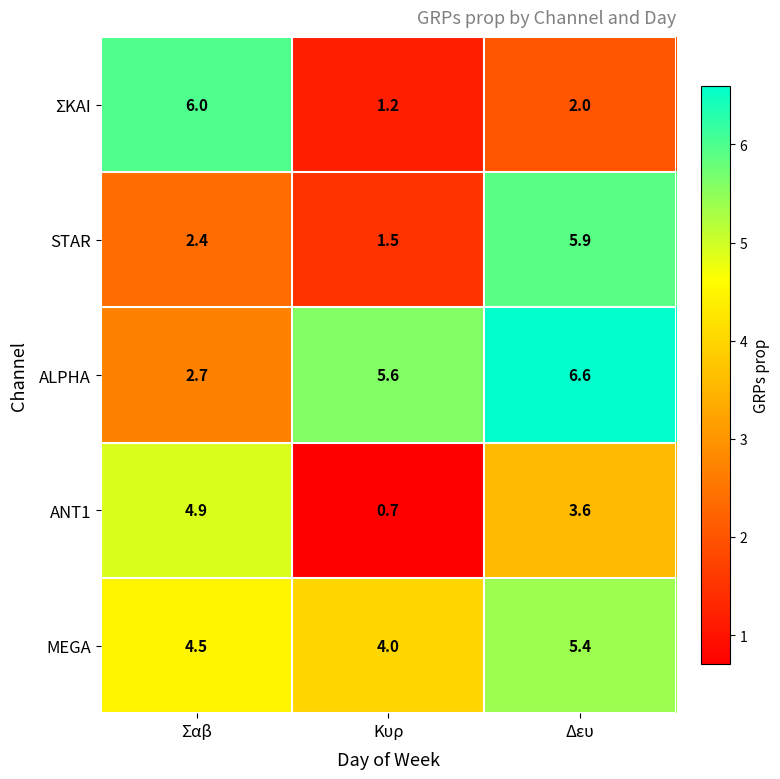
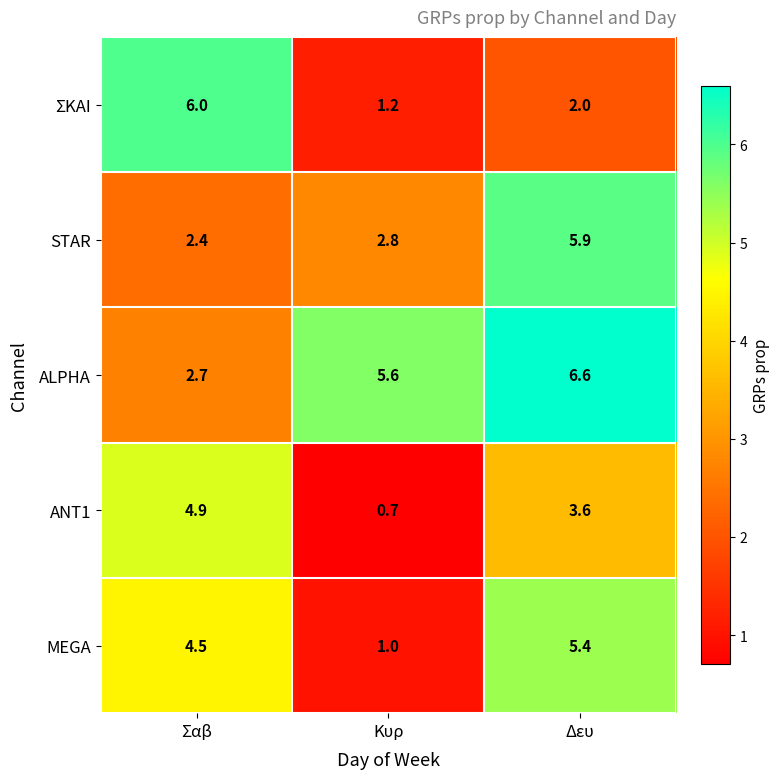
STAR, Κυρ: 1.5 -> 2.8
MEGA, Κυρ: 4.0 -> 1.0
